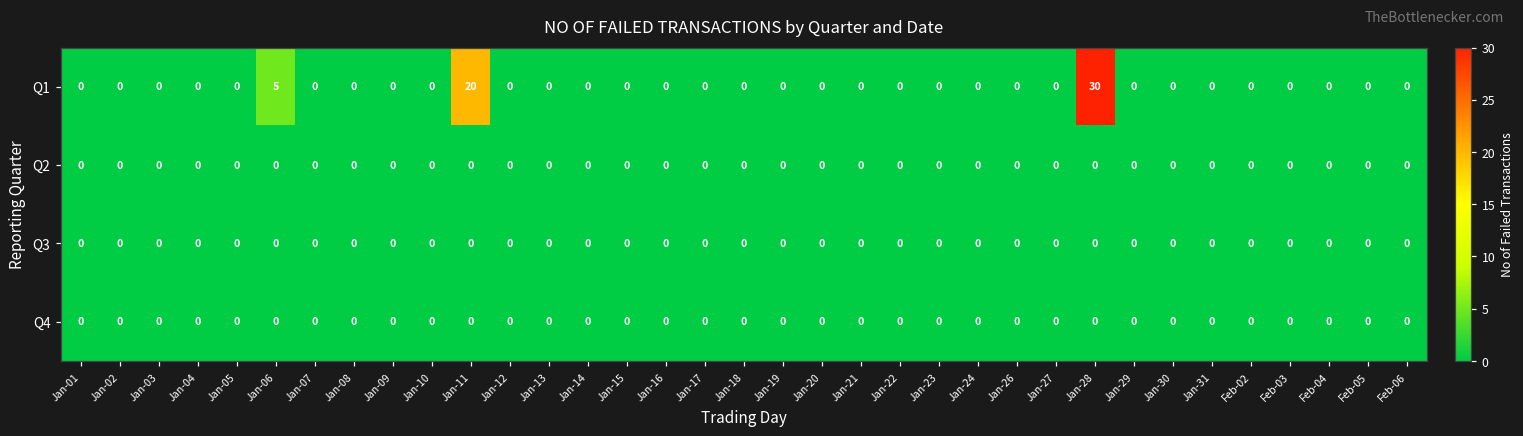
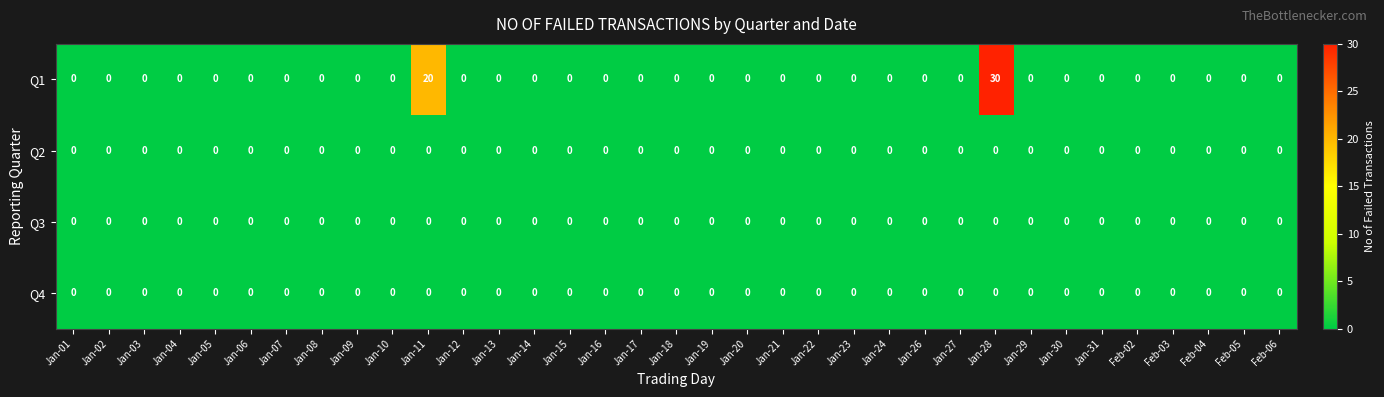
Q1, Jan-06: 5 -> 0
